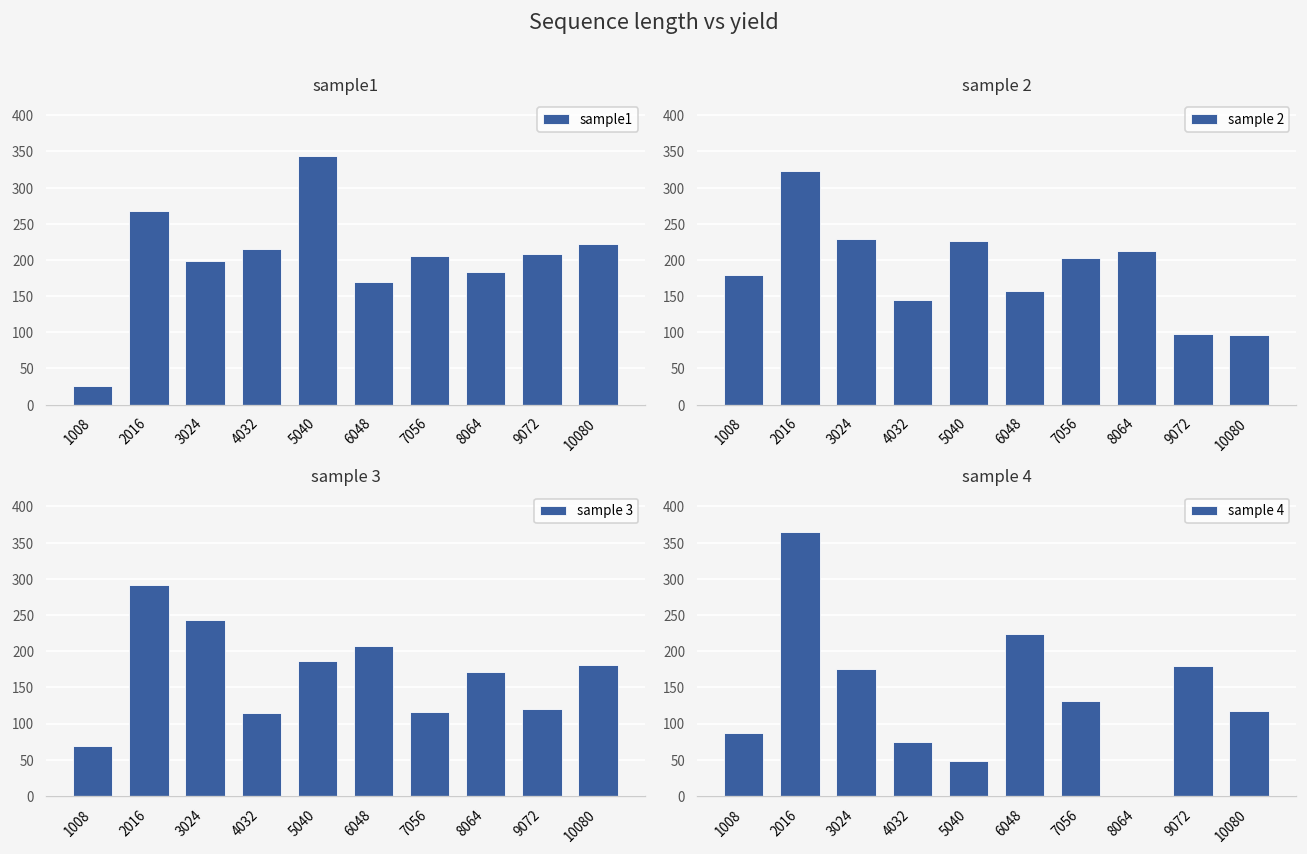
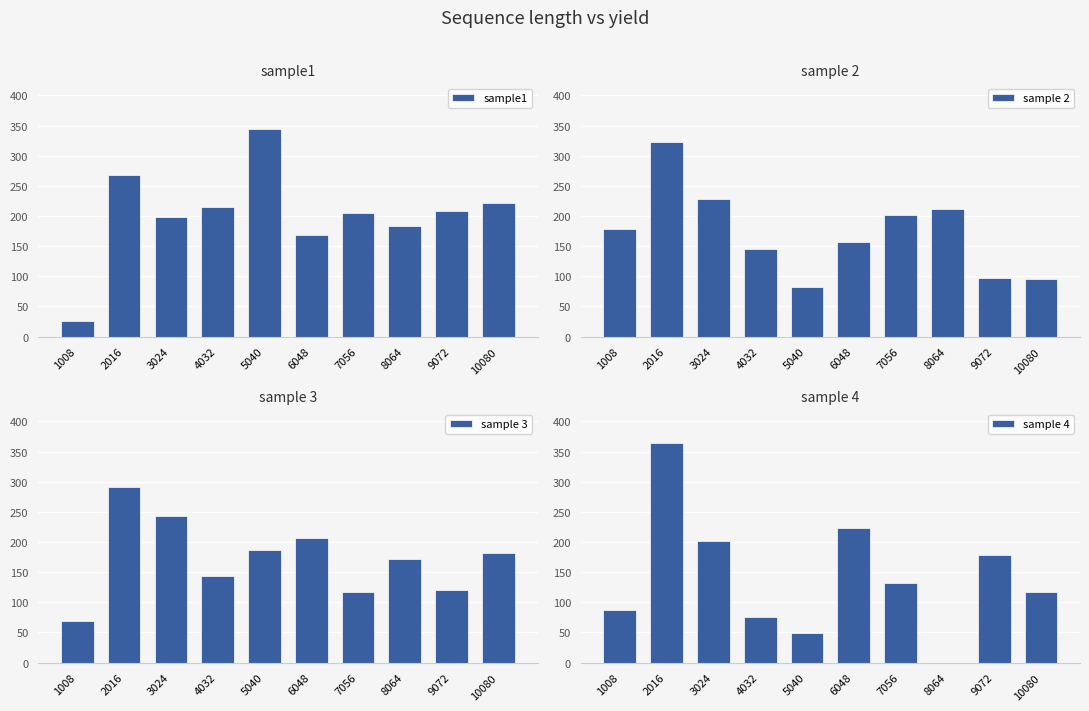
sample 2, 5040: 230 -> 80
sample 3, 4032: 120 -> 140
sample 4, 3024: 180 -> 200
